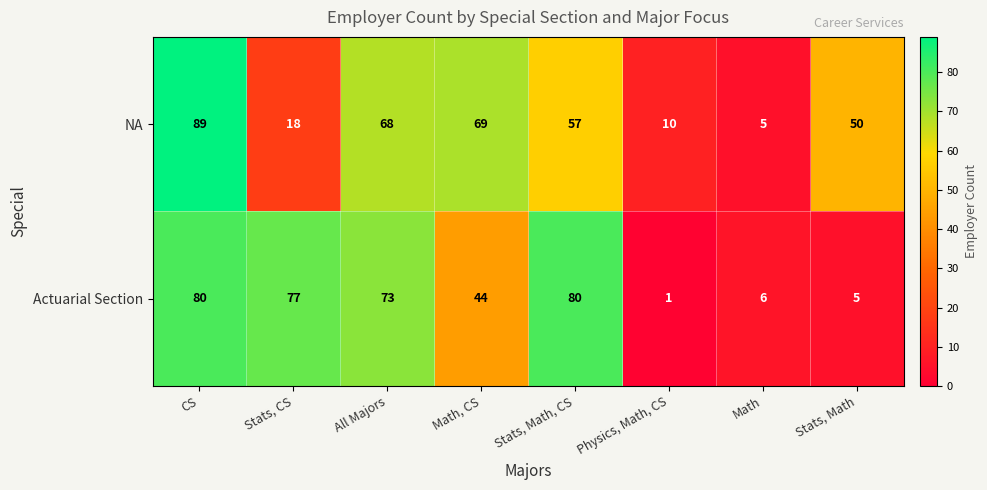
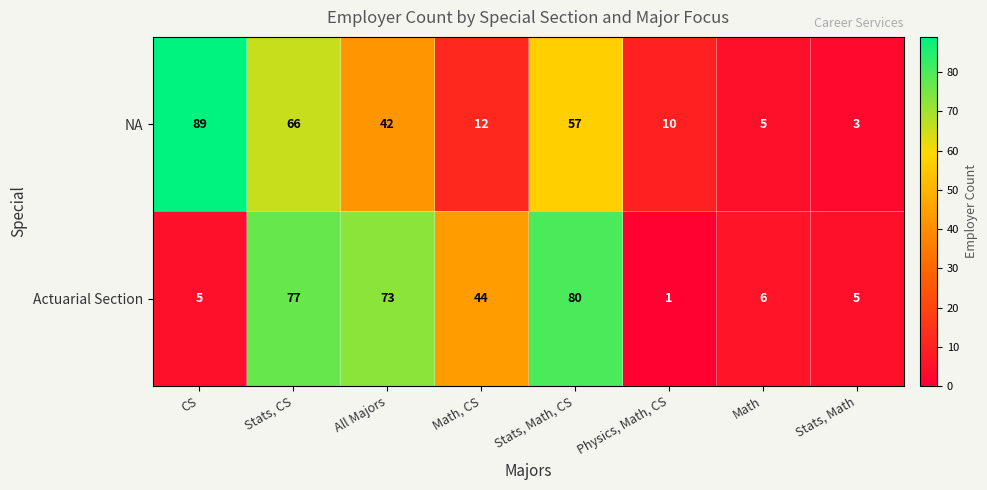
NA, Stats, CS: 18 -> 66
NA, All Majors: 68 -> 42
NA, Math, CS: 69 -> 12
NA, Stats, Math: 50 -> 3
Actuarial Section, CS: 80 -> 5
